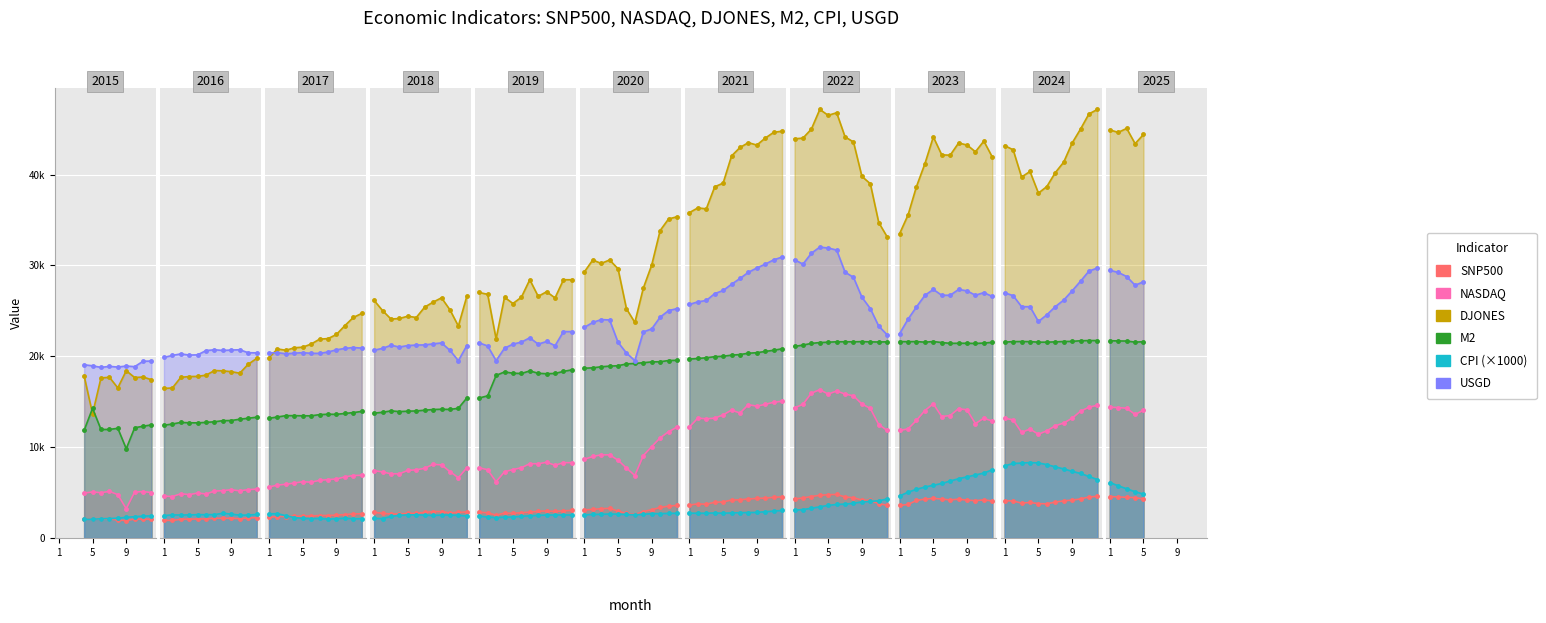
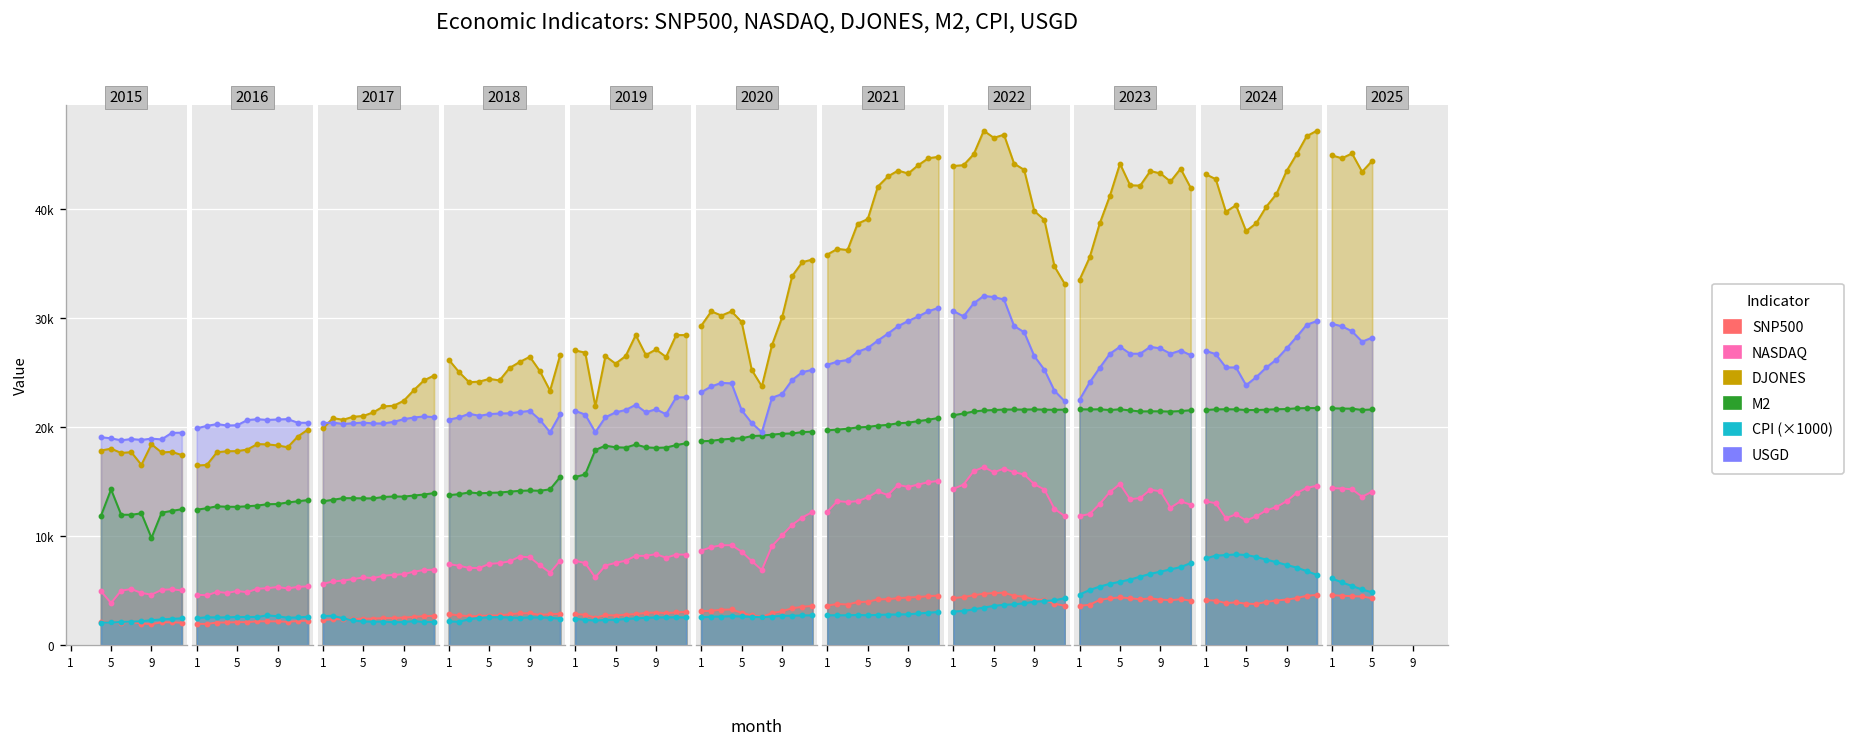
2015, NASDAQ, 5: 5000 -> 4000
2015, DJONES, 5: 14000 -> 18000
2015, NASDAQ, 9: 3000 -> 5000
